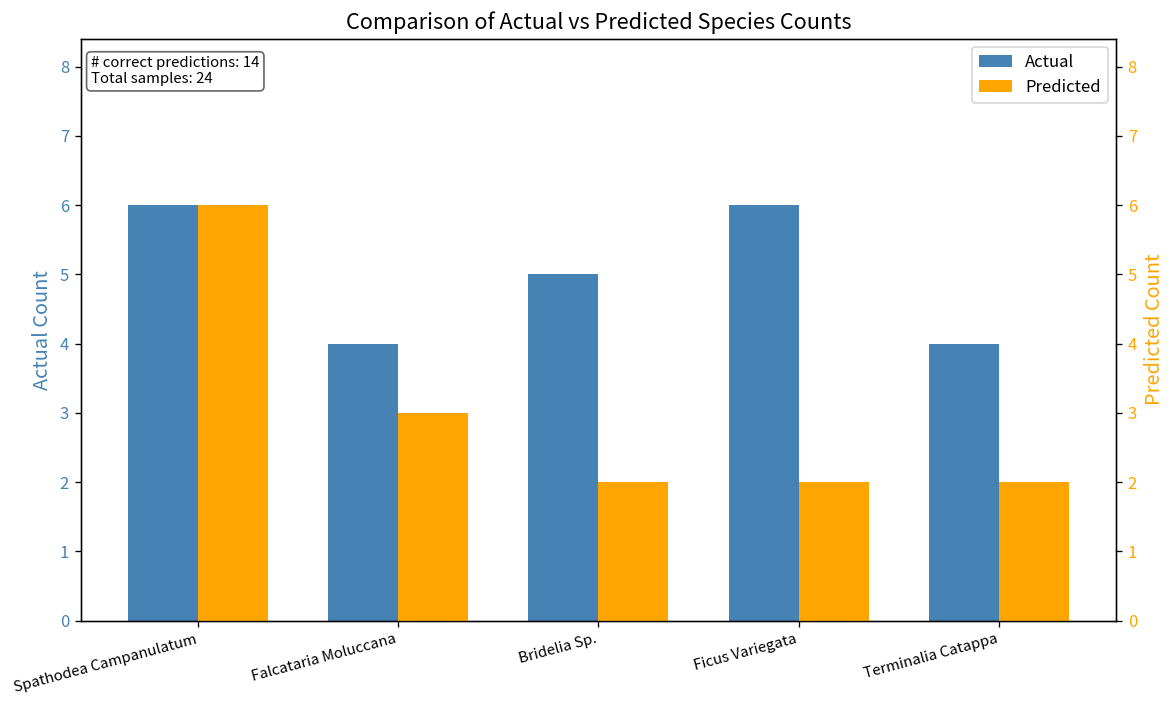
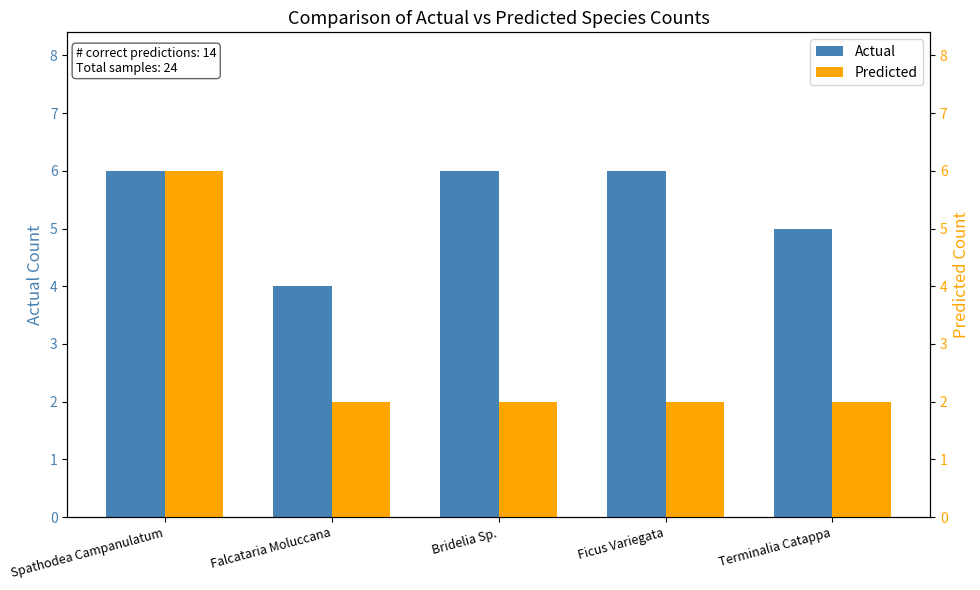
Actual, Bridelia Sp.: 5 -> 6
Actual, Terminalia Catappa: 4 -> 5
Predicted, Falcataria Moluccana: 3 -> 2
